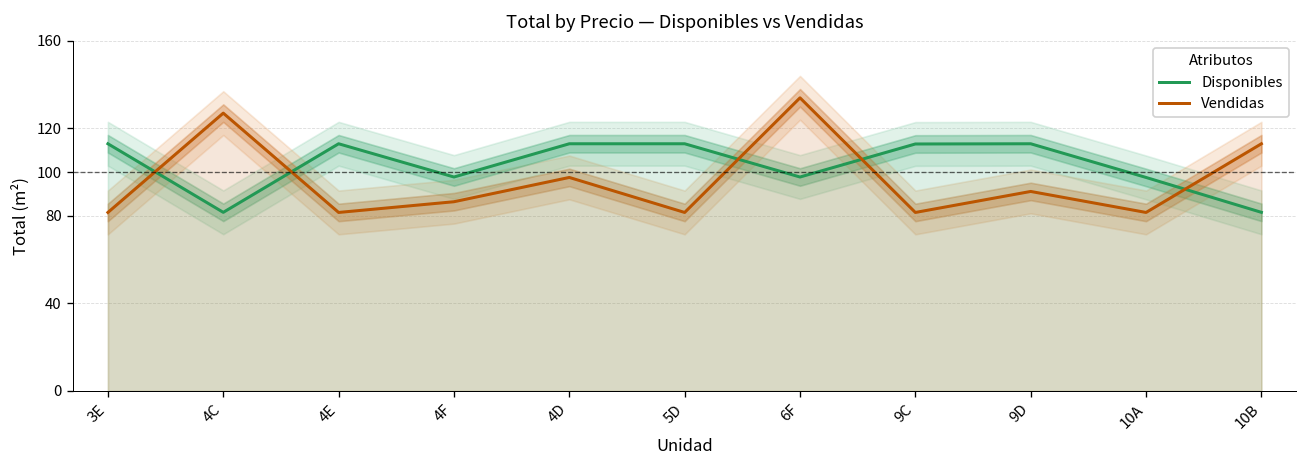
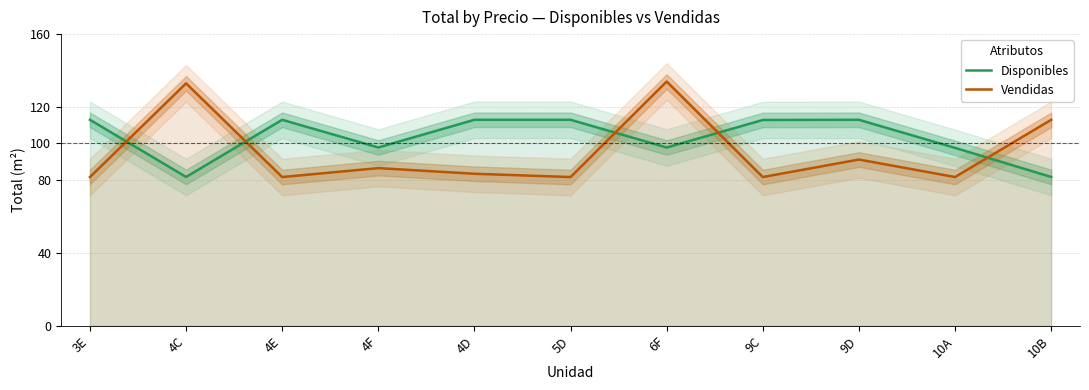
Vendidas, 4C: 127 -> 133
Vendidas, 4D: 98 -> 83
